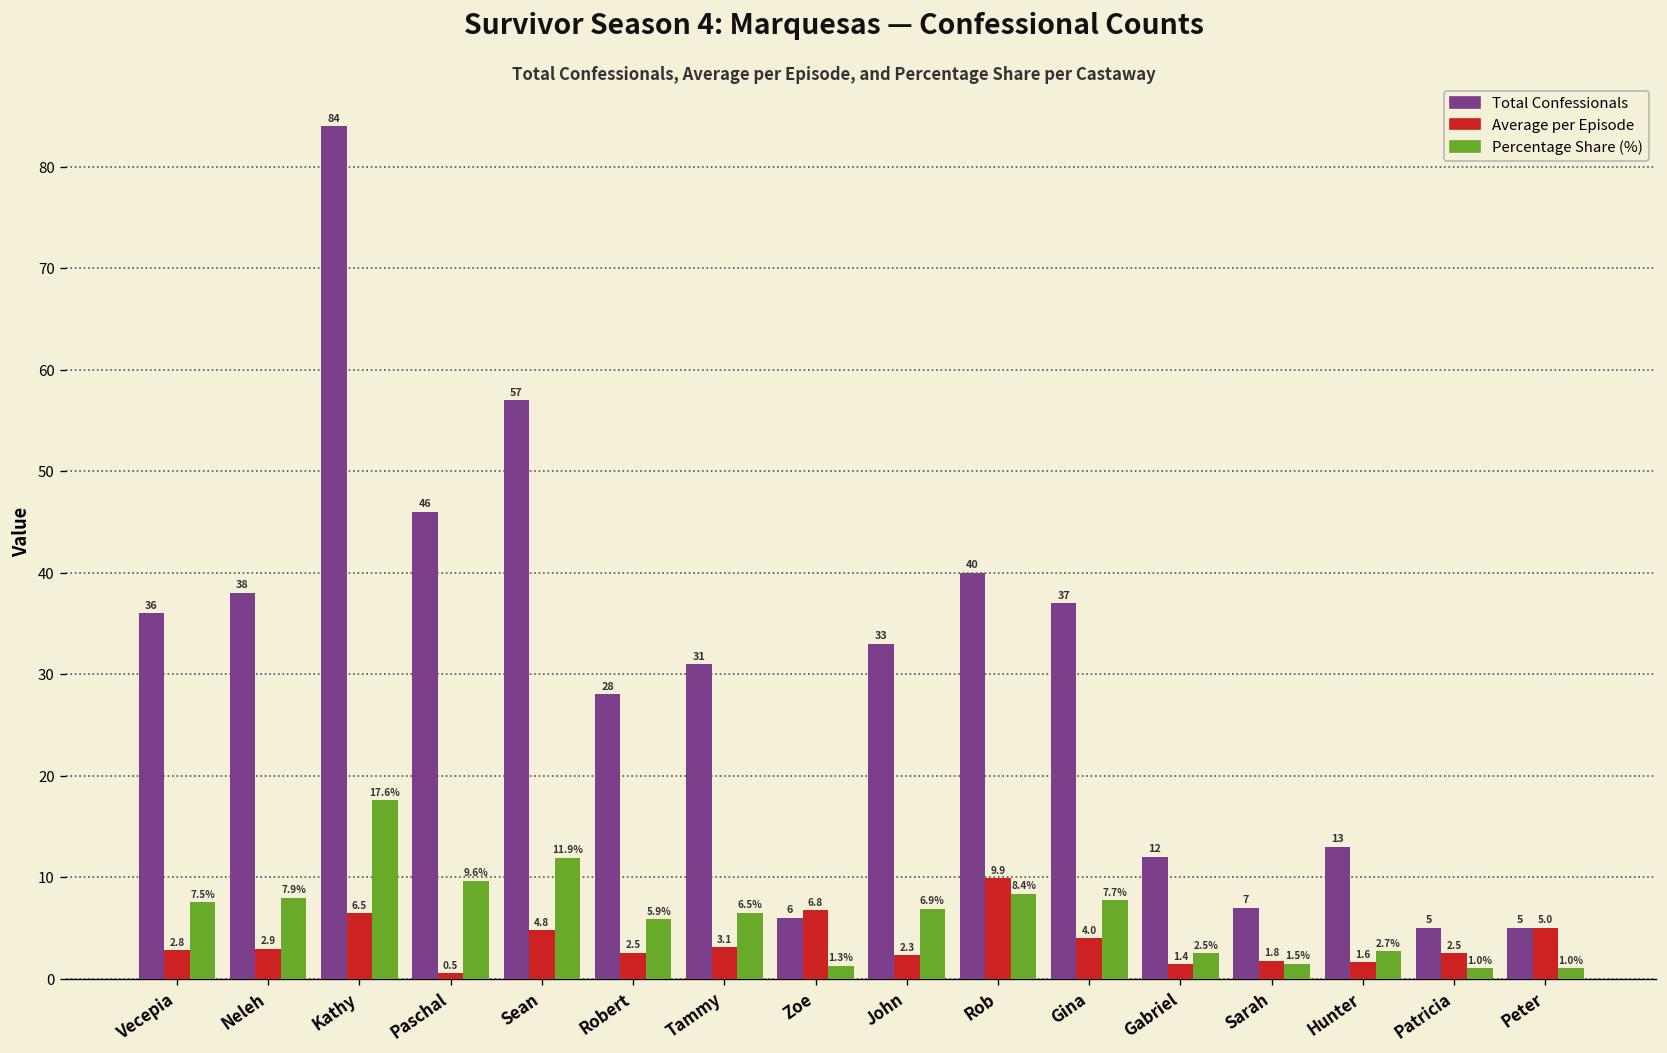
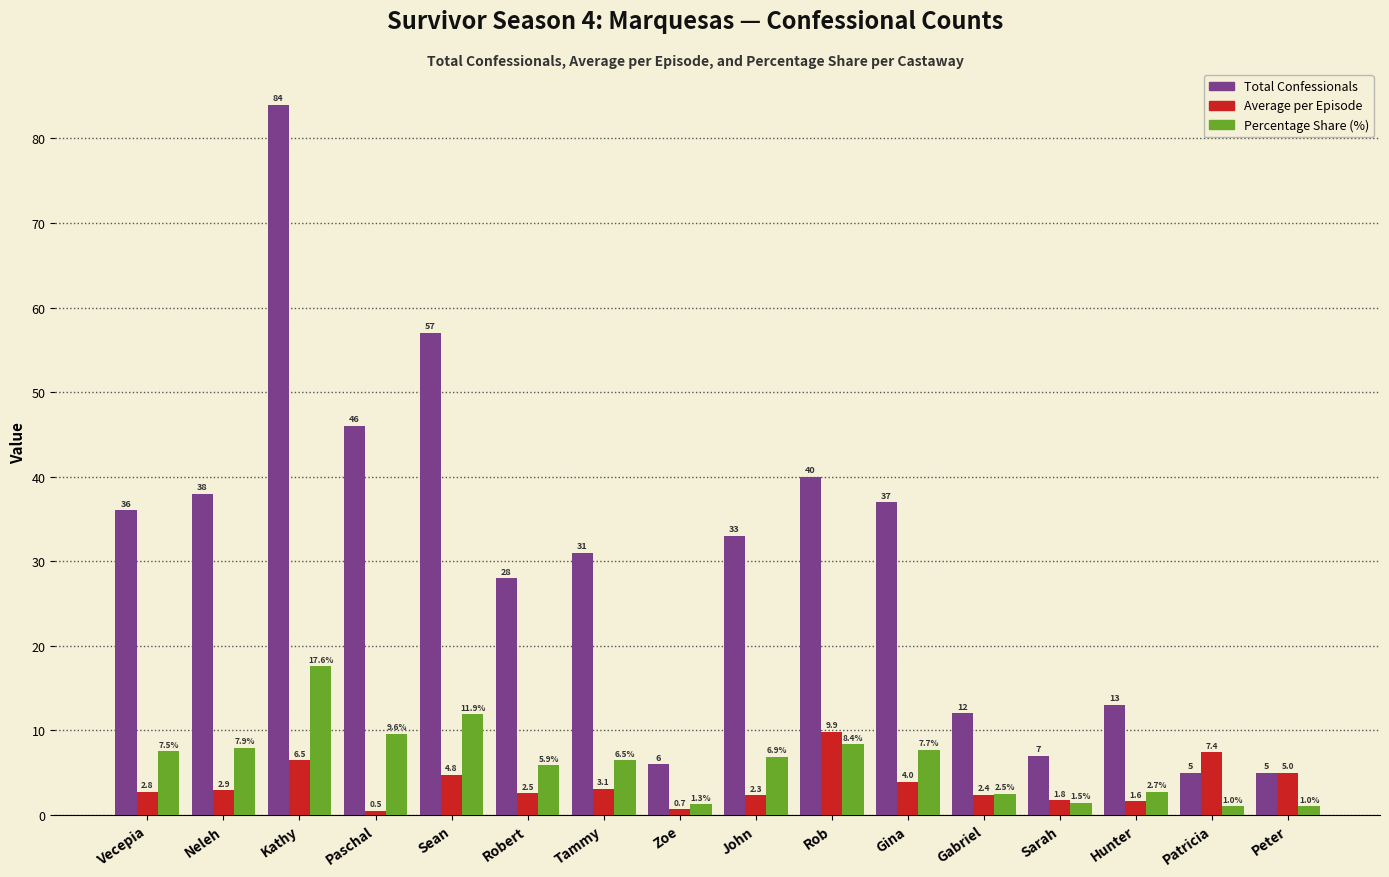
Average per Episode, Zoe: 6.8 -> 0.7
Average per Episode, Gabriel: 1.4 -> 2.4
Average per Episode, Patricia: 2.5 -> 7.4
